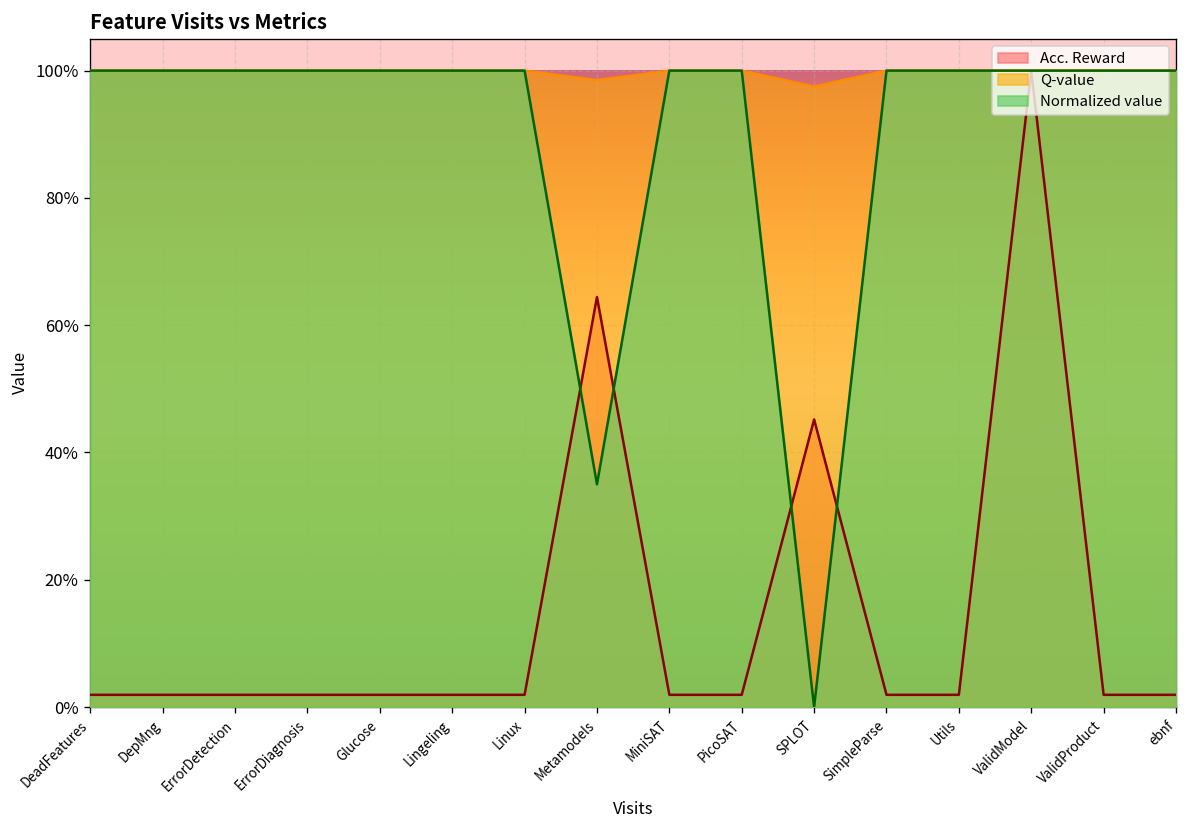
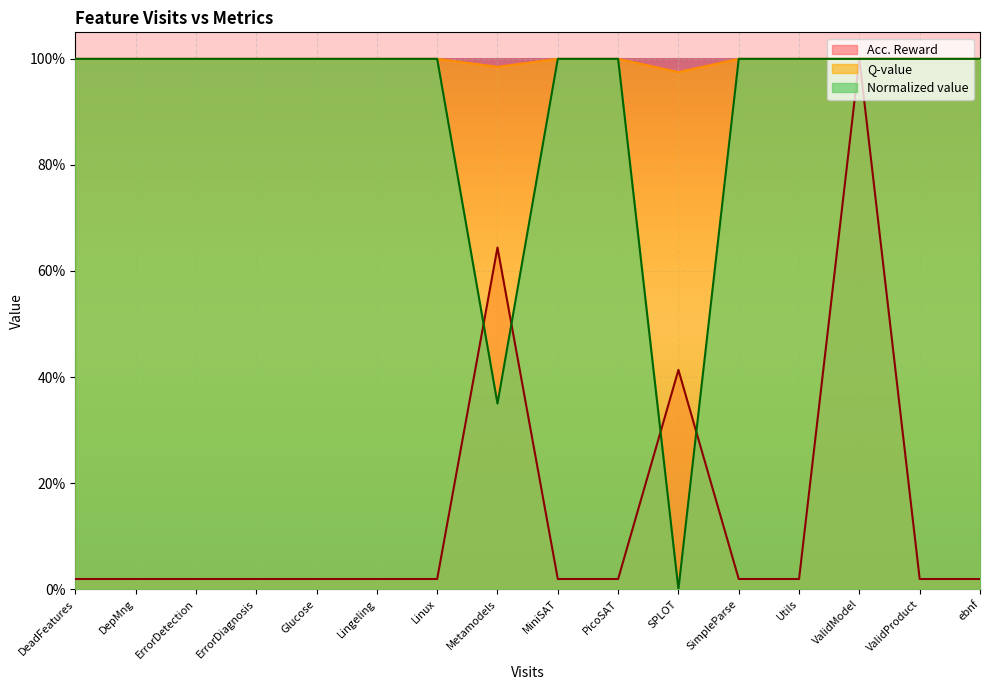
Acc. Reward, SPLOT: 45% -> 41%
